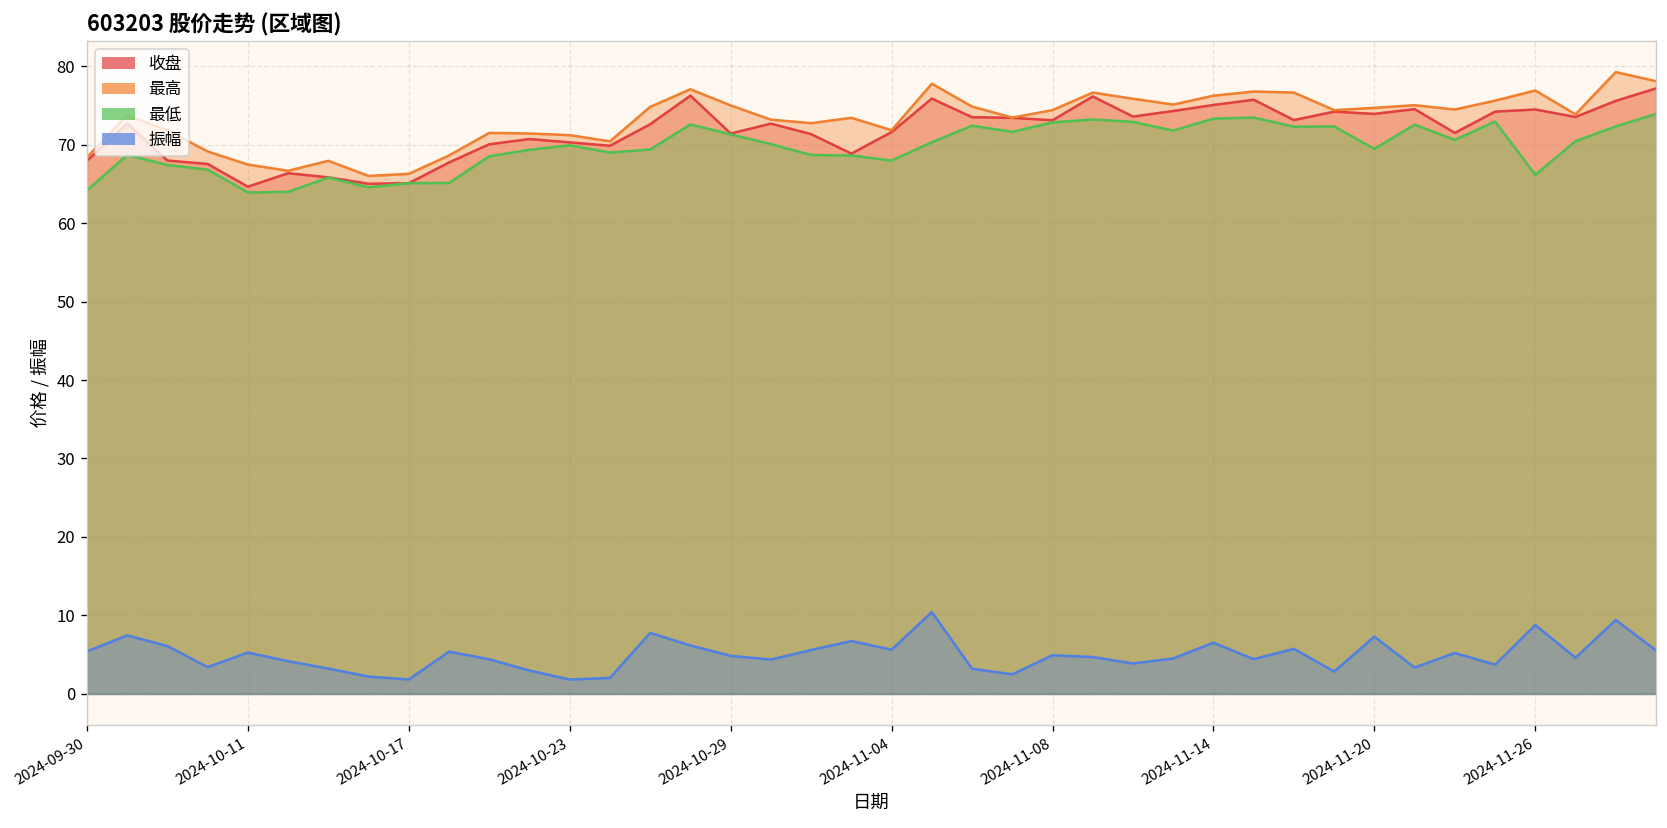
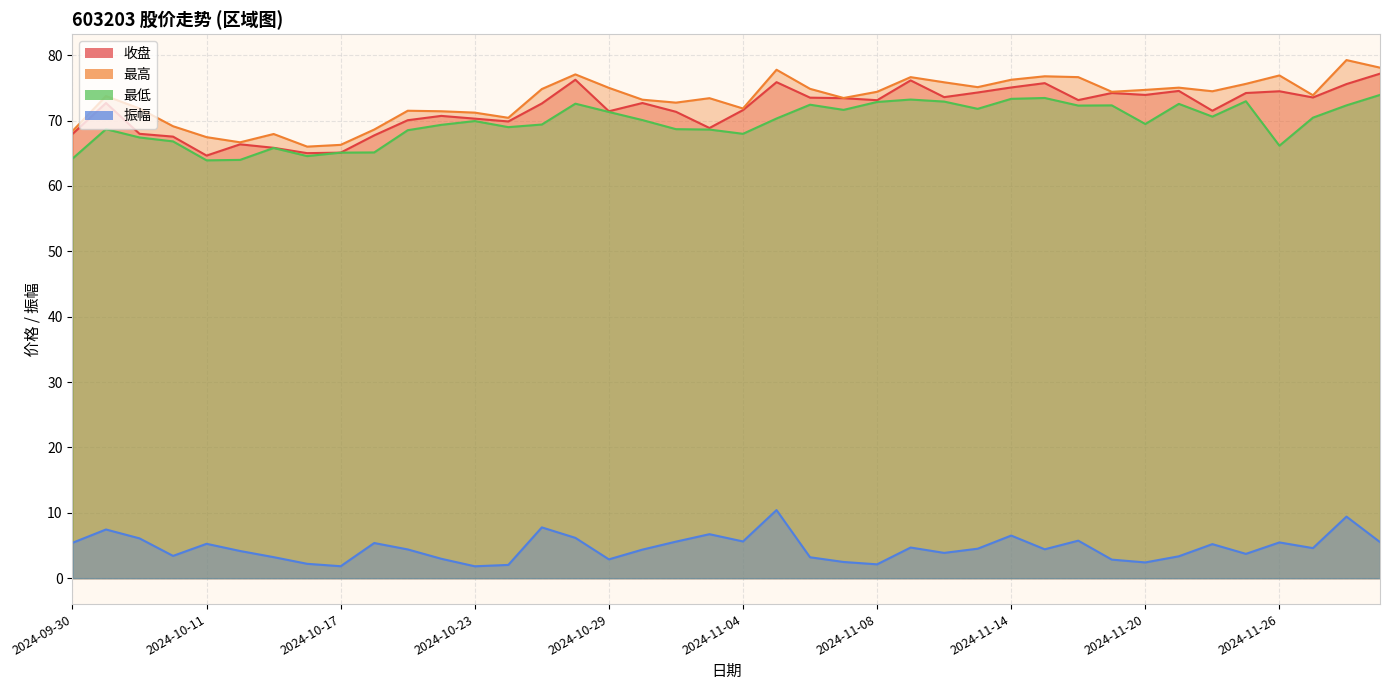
振幅, 2024-10-29: 5 -> 3
振幅, 2024-11-08: 5 -> 2
振幅, 2024-11-20: 7 -> 2
振幅, 2024-11-26: 9 -> 5
